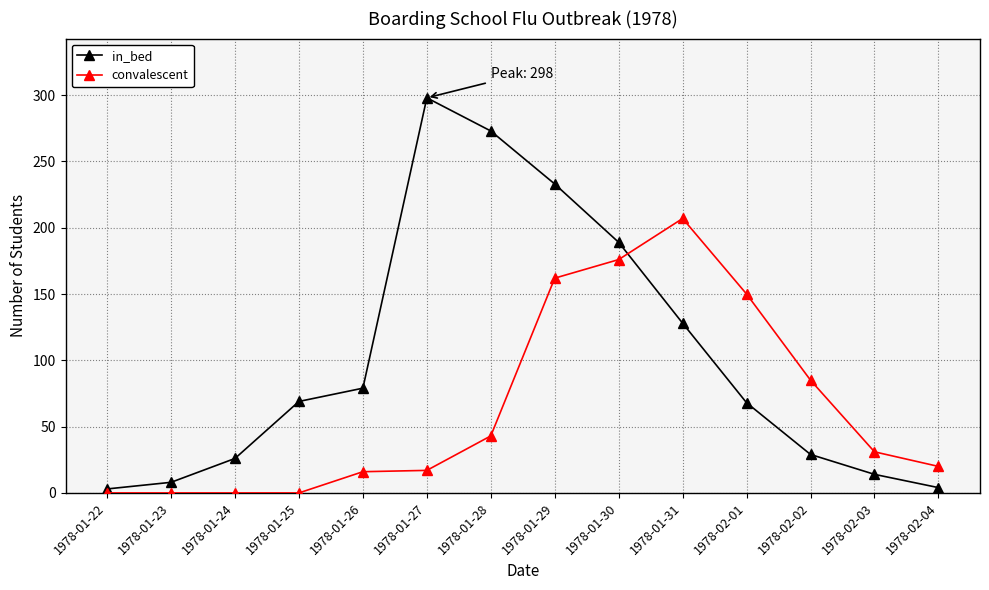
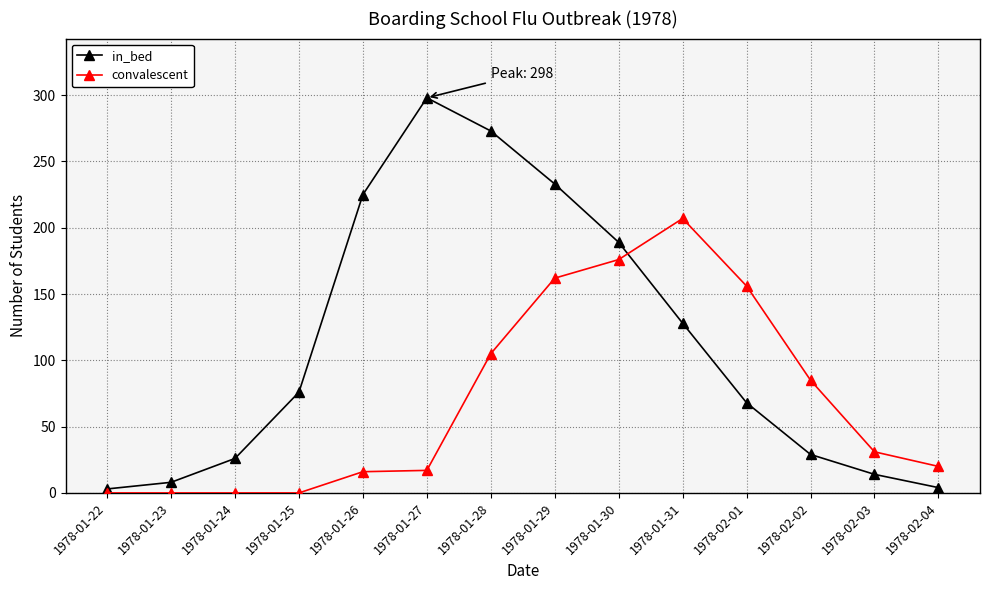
in_bed, 1978-01-25: 69 -> 76
in_bed, 1978-01-26: 79 -> 225
convalescent, 1978-01-28: 43 -> 105
convalescent, 1978-02-01: 150 -> 156
